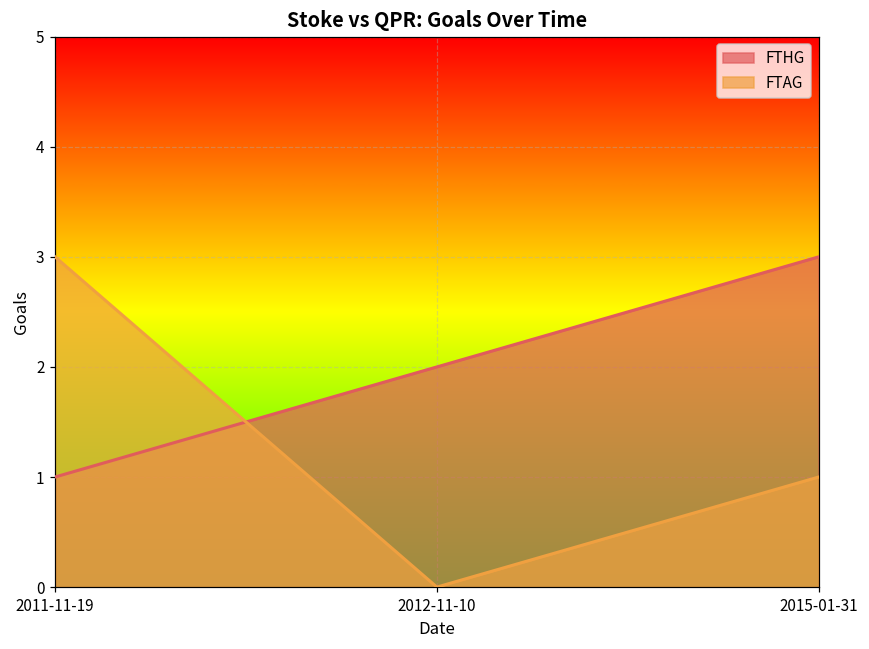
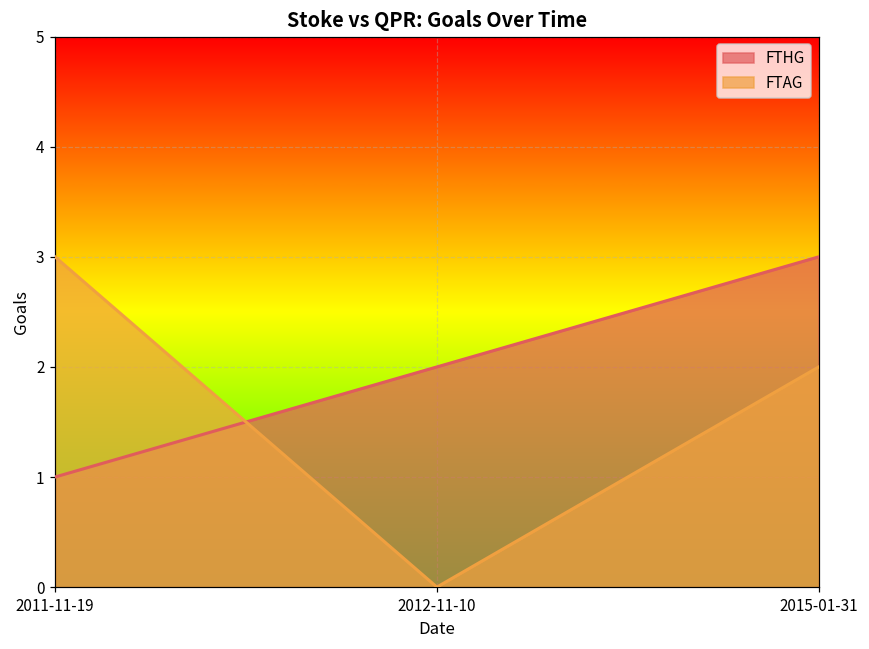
FTAG, 2015-01-31: 1 -> 2
